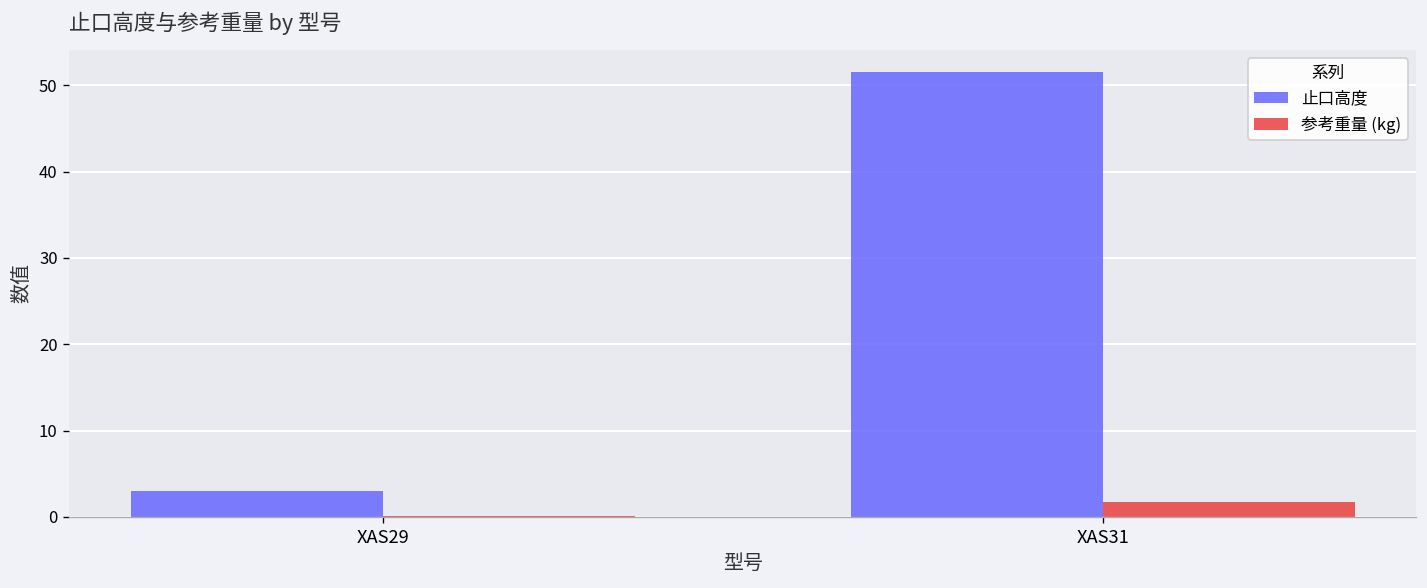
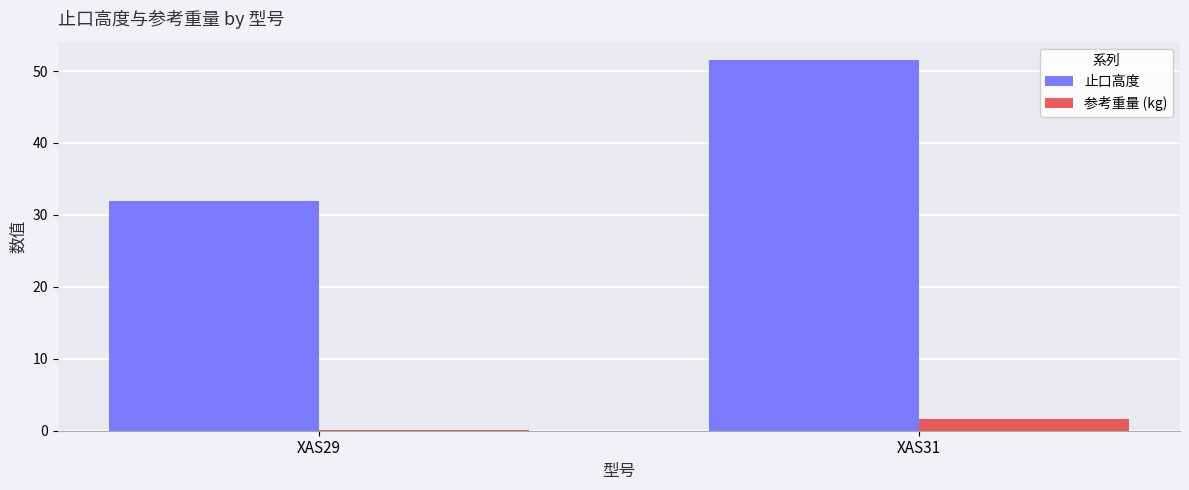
止口高度, XAS29: 3 -> 32
